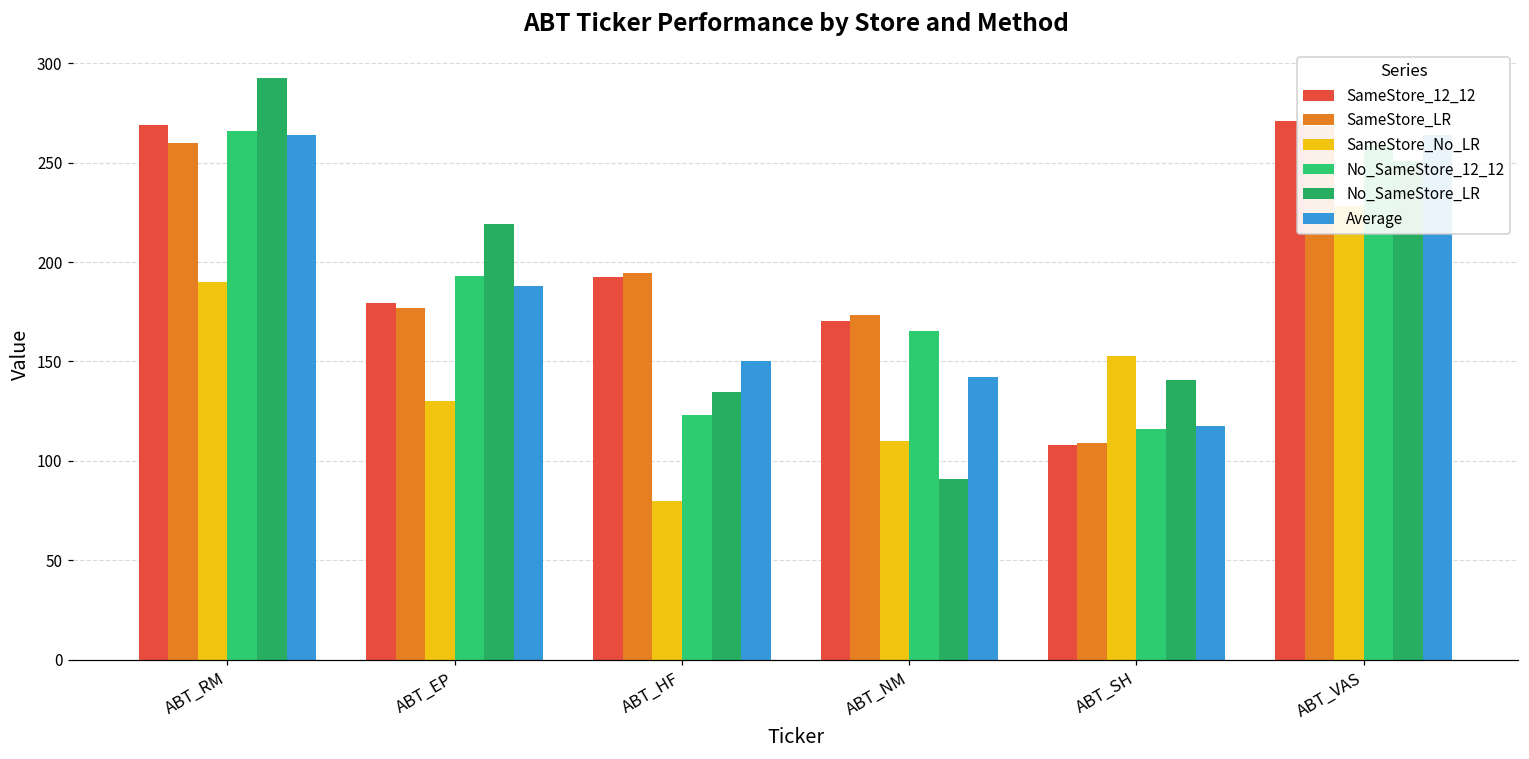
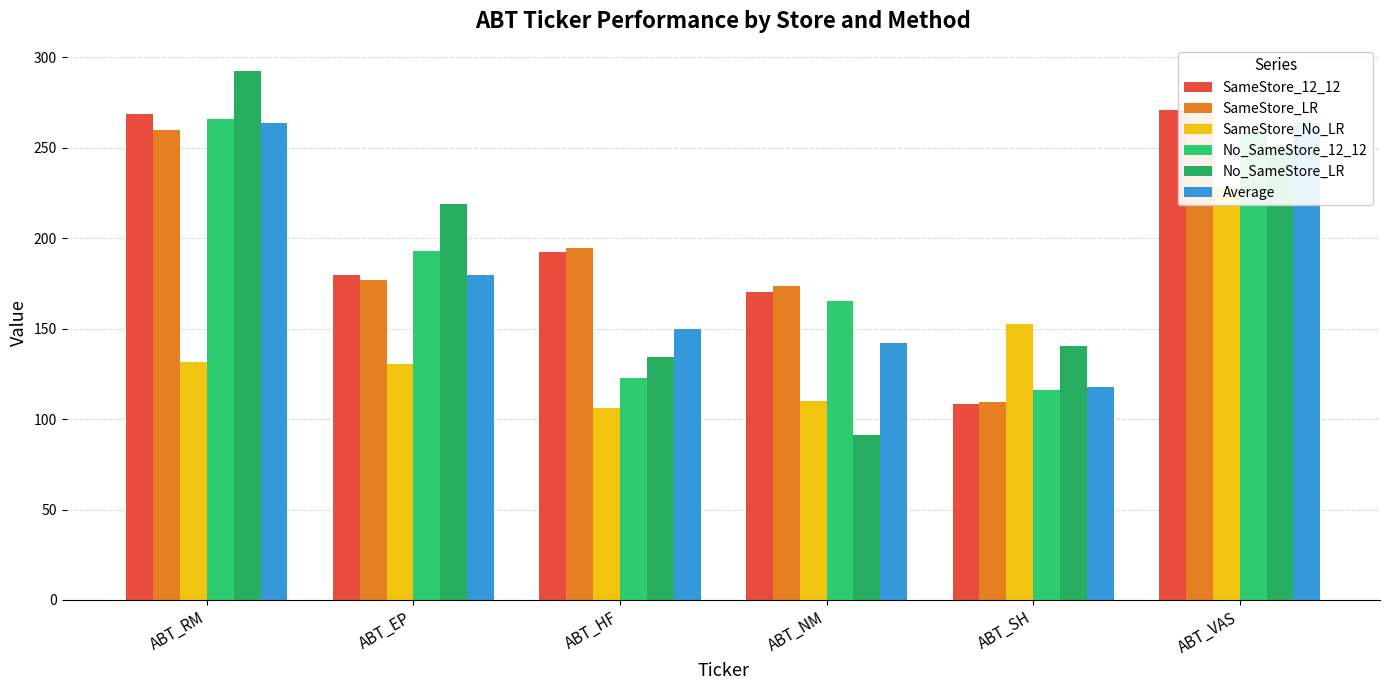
SameStore_No_LR, ABT_RM: 190 -> 132
Average, ABT_EP: 188 -> 180
SameStore_No_LR, ABT_HF: 80 -> 106
